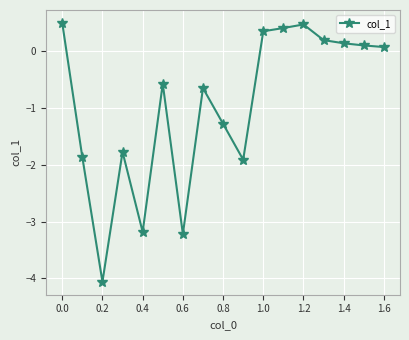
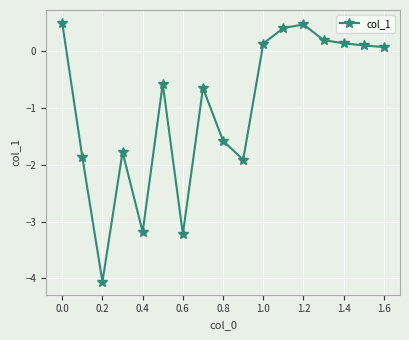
0.8: -1.3 -> -1.6
1.0: 0.4 -> 0.1
